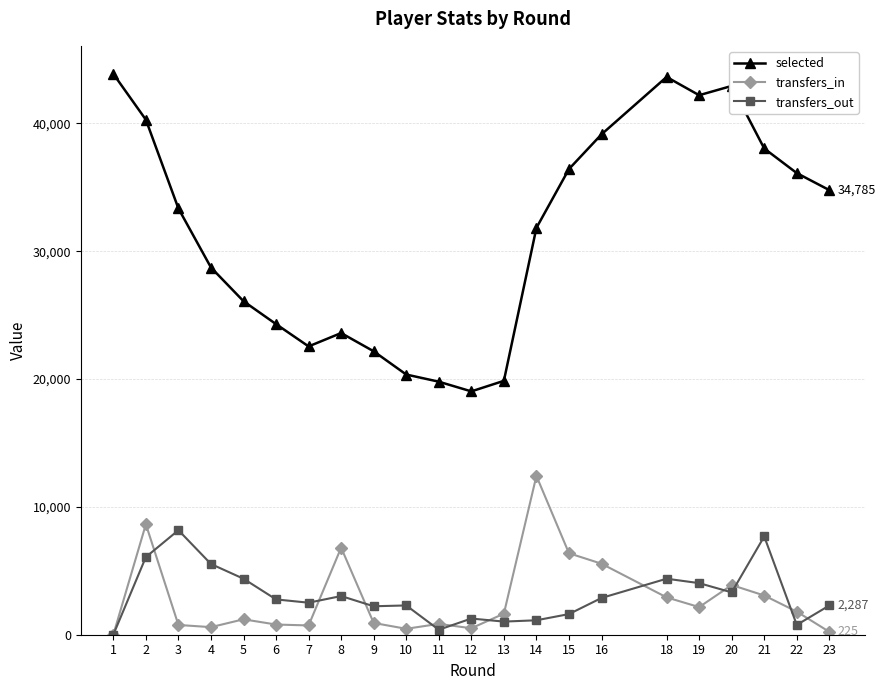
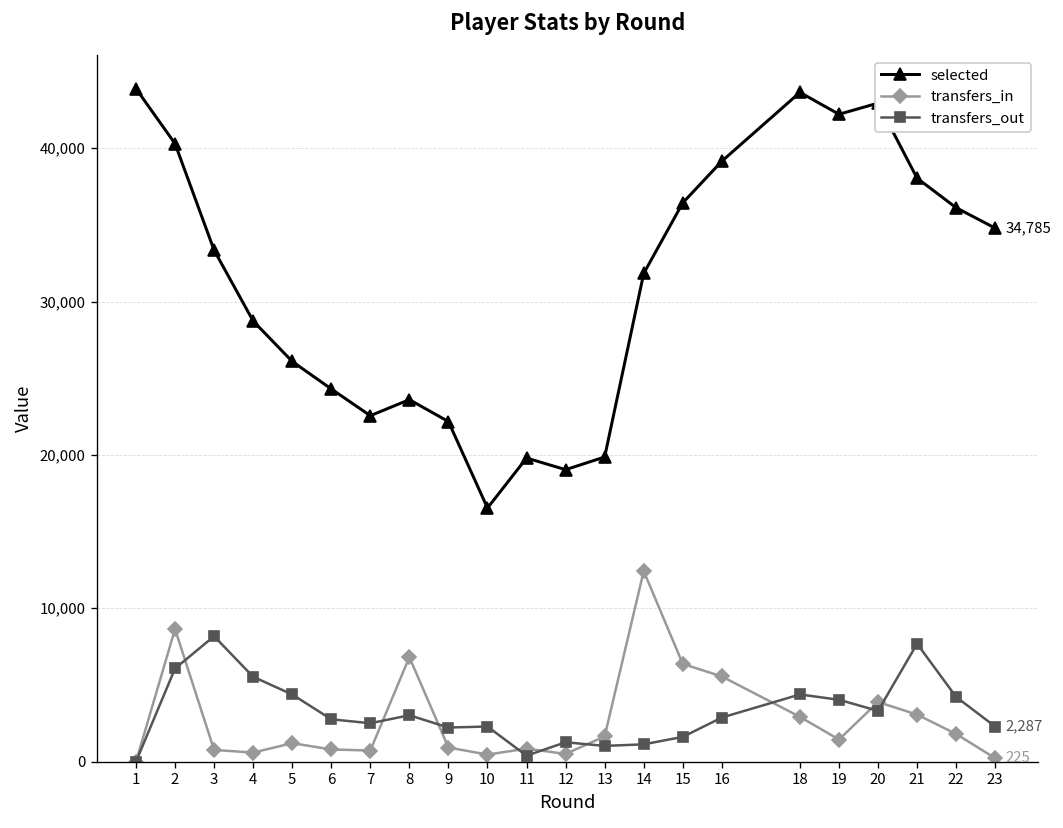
selected, 10: 20,400 -> 16,500
transfers_in, 19: 2,200 -> 1,400
transfers_out, 22: 800 -> 4,200
